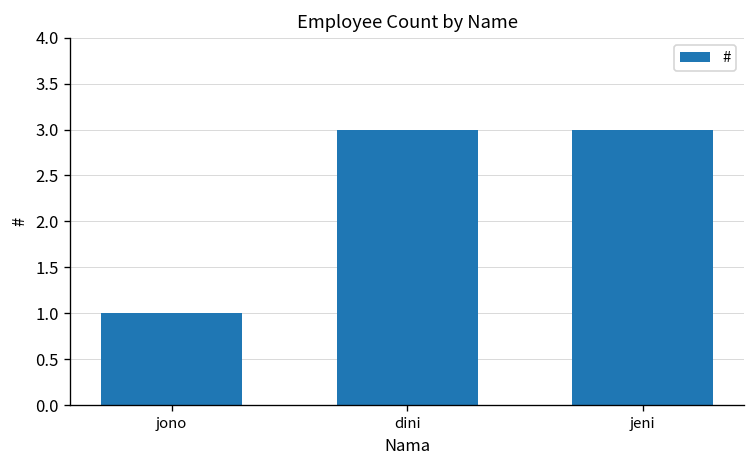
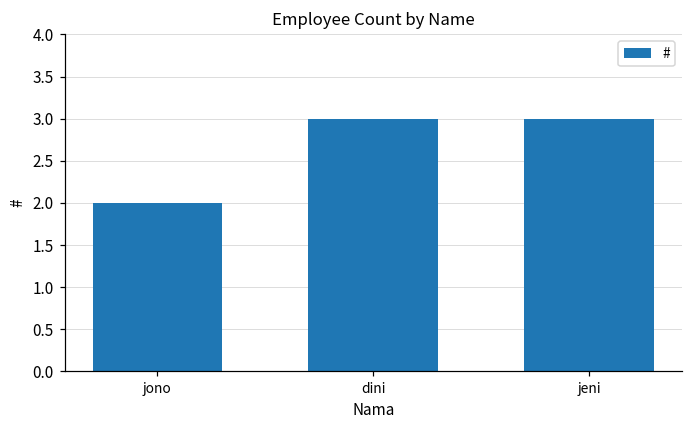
jono: 1 -> 2
